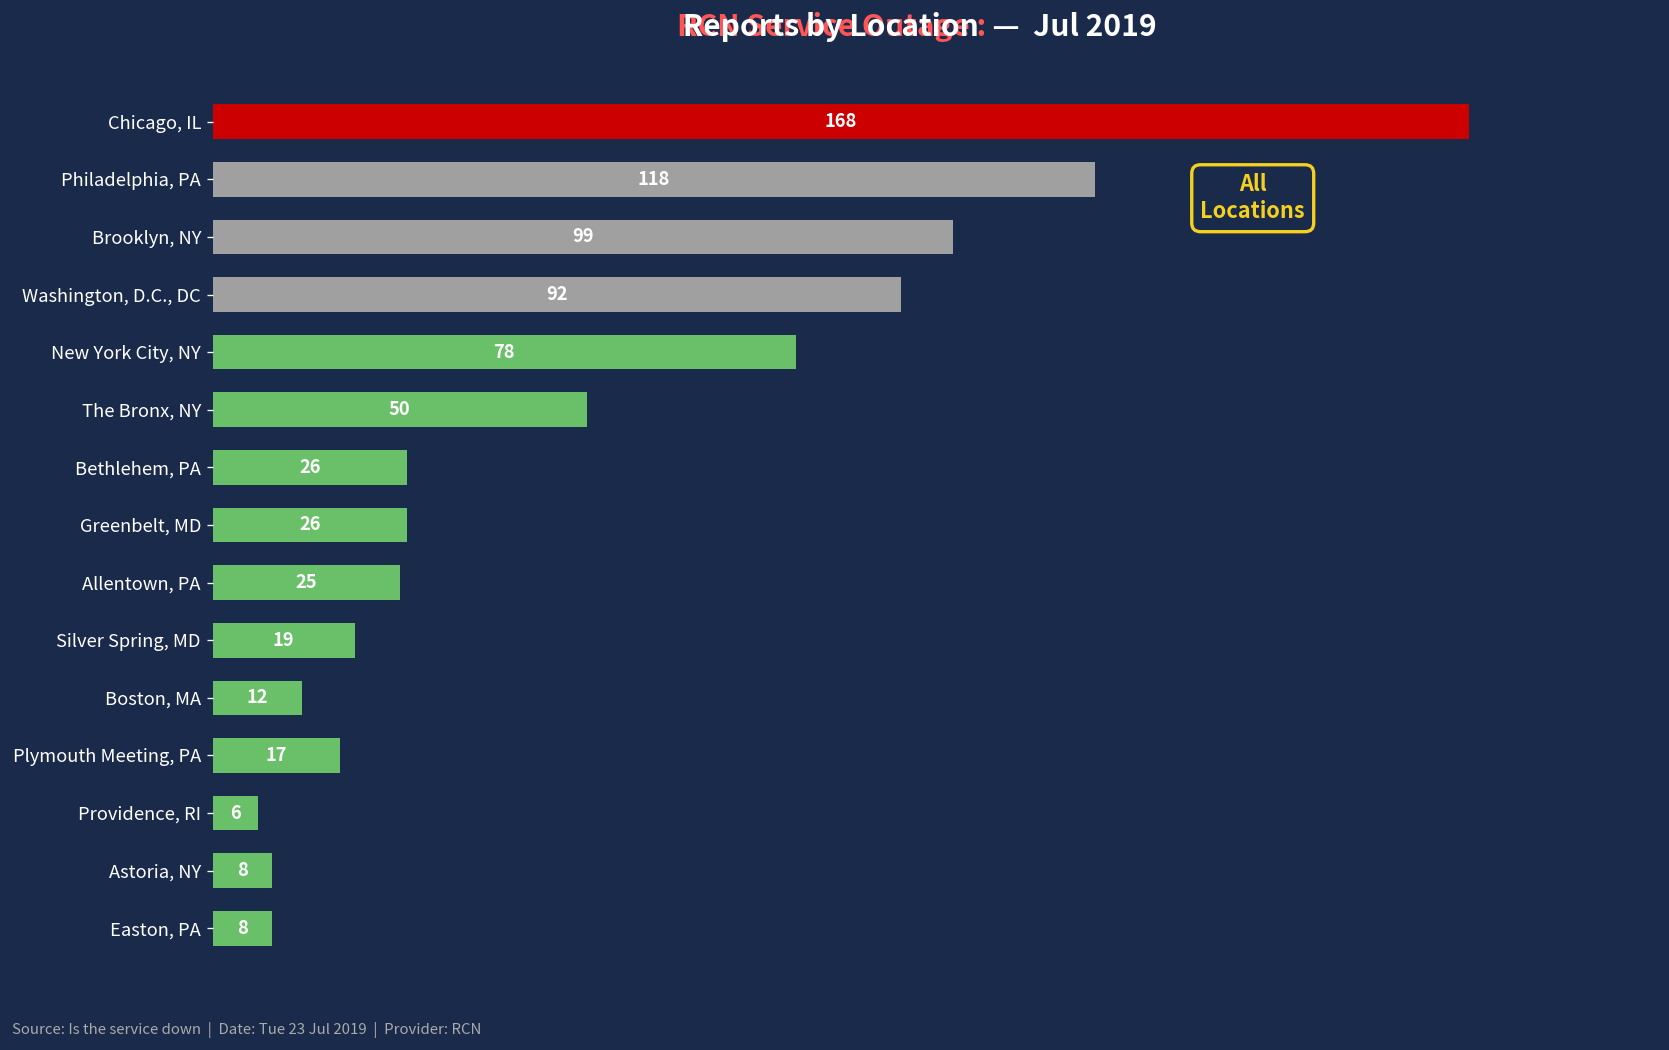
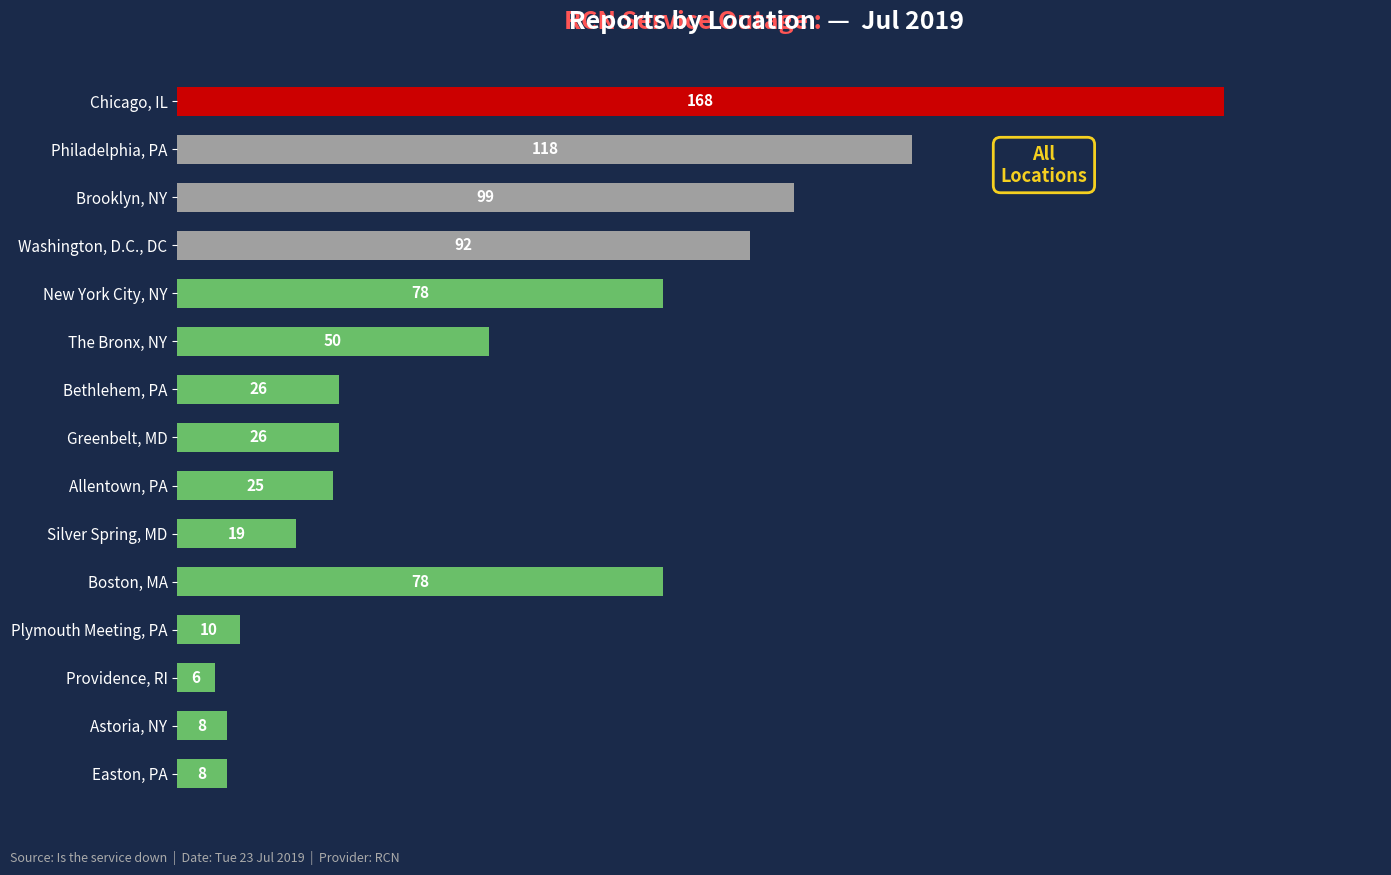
Boston, MA: 12 -> 78
Plymouth Meeting, PA: 17 -> 10
